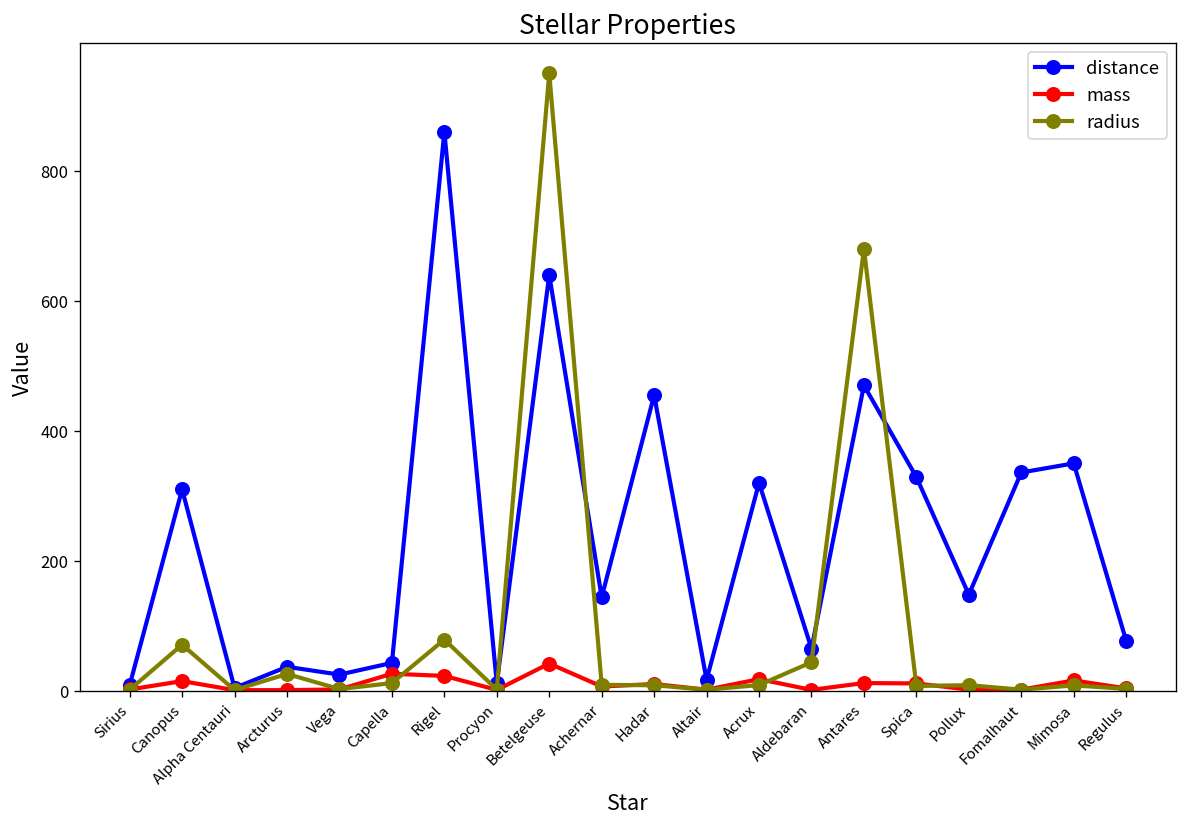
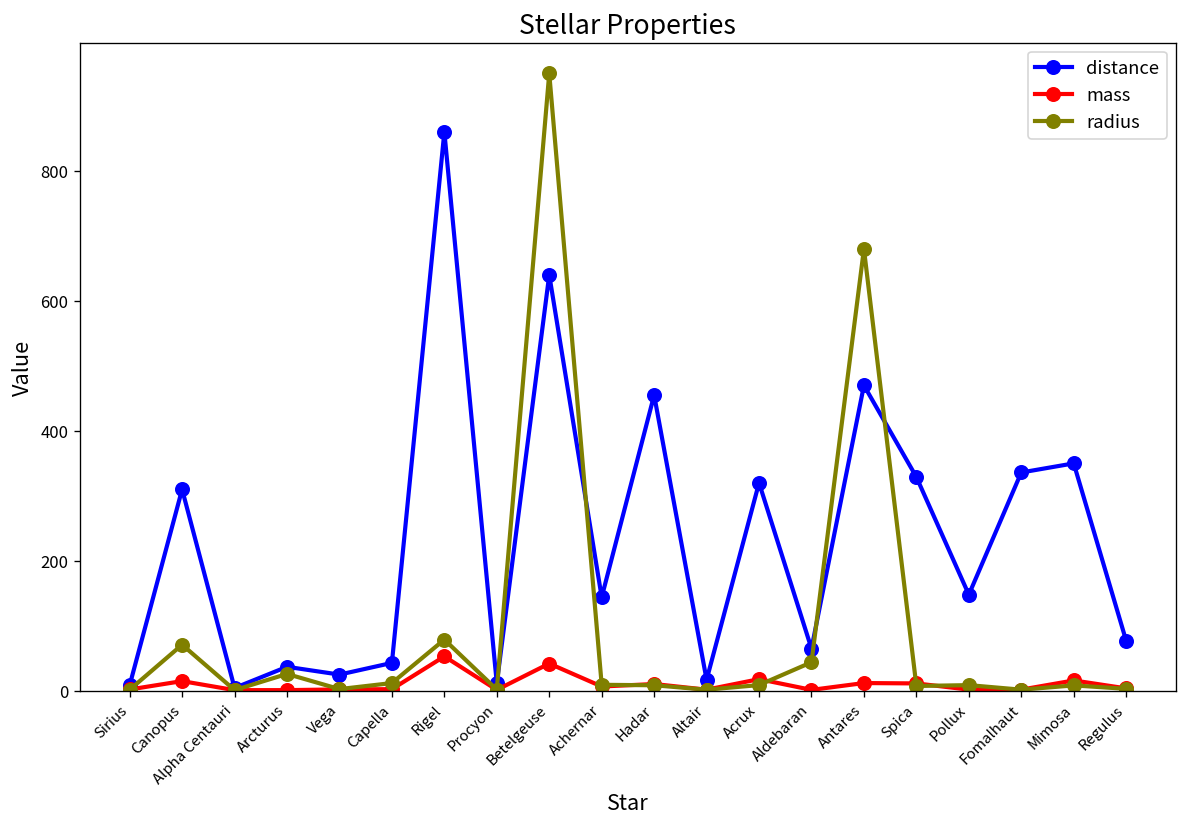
mass, Capella: 30 -> 0
mass, Rigel: 20 -> 50
